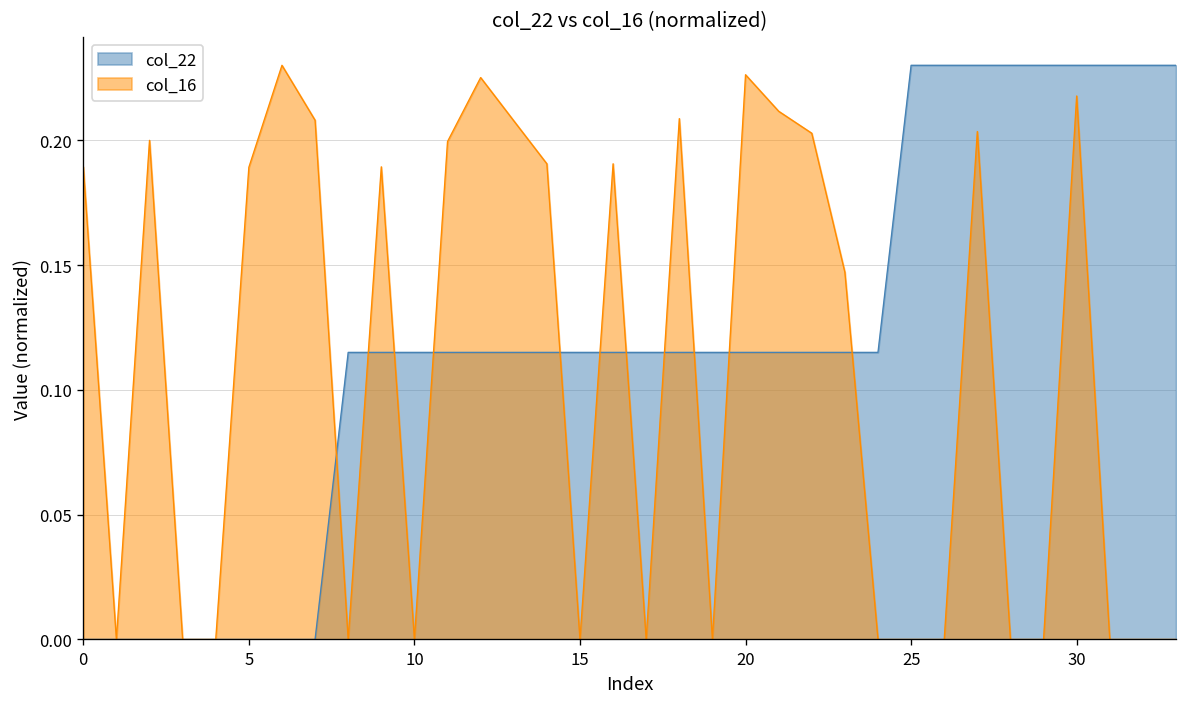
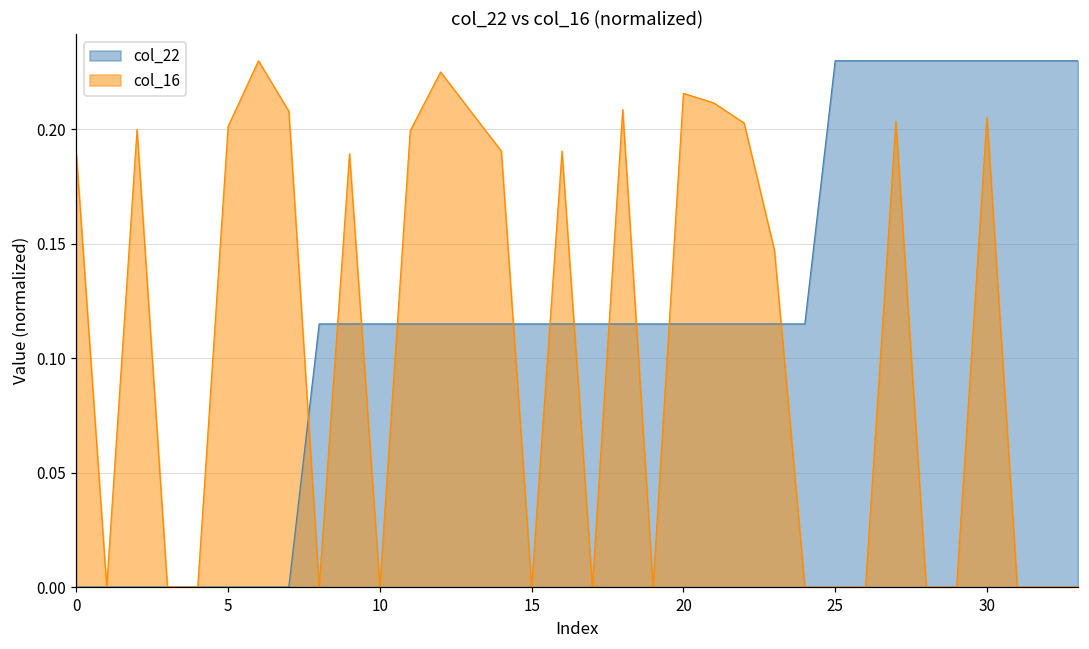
col_16, 5: 0.189 -> 0.201
col_16, 20: 0.226 -> 0.216
col_16, 30: 0.218 -> 0.205
